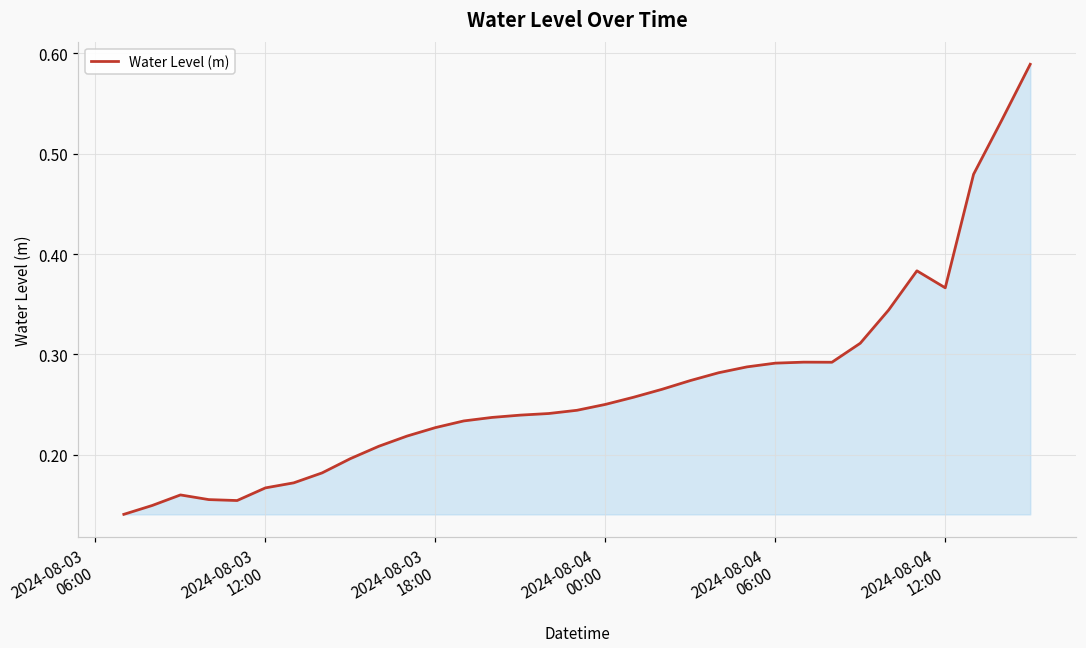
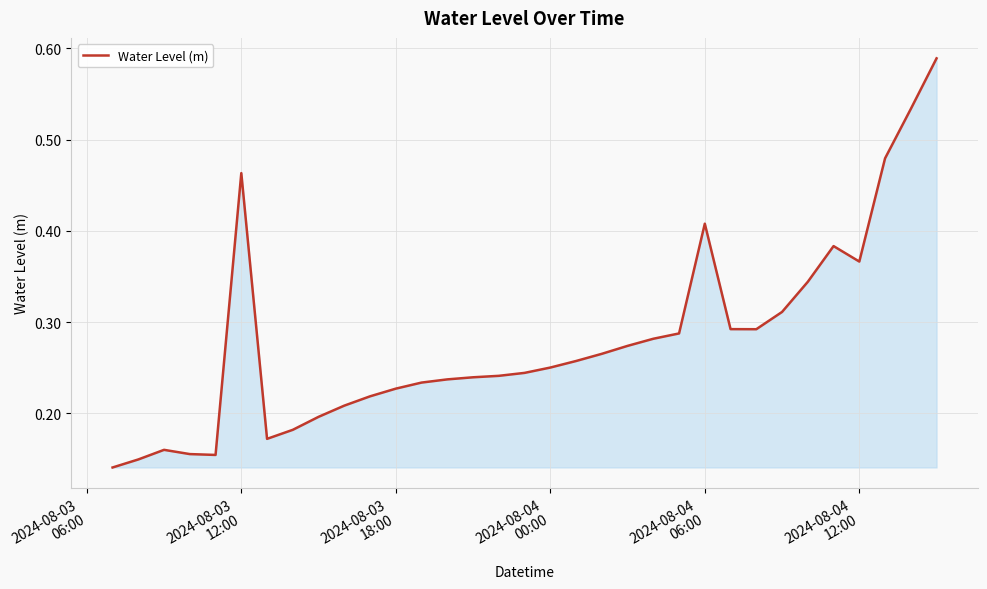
2024-08-03 12:00: 0.17 -> 0.46
2024-08-04 06:00: 0.29 -> 0.41
